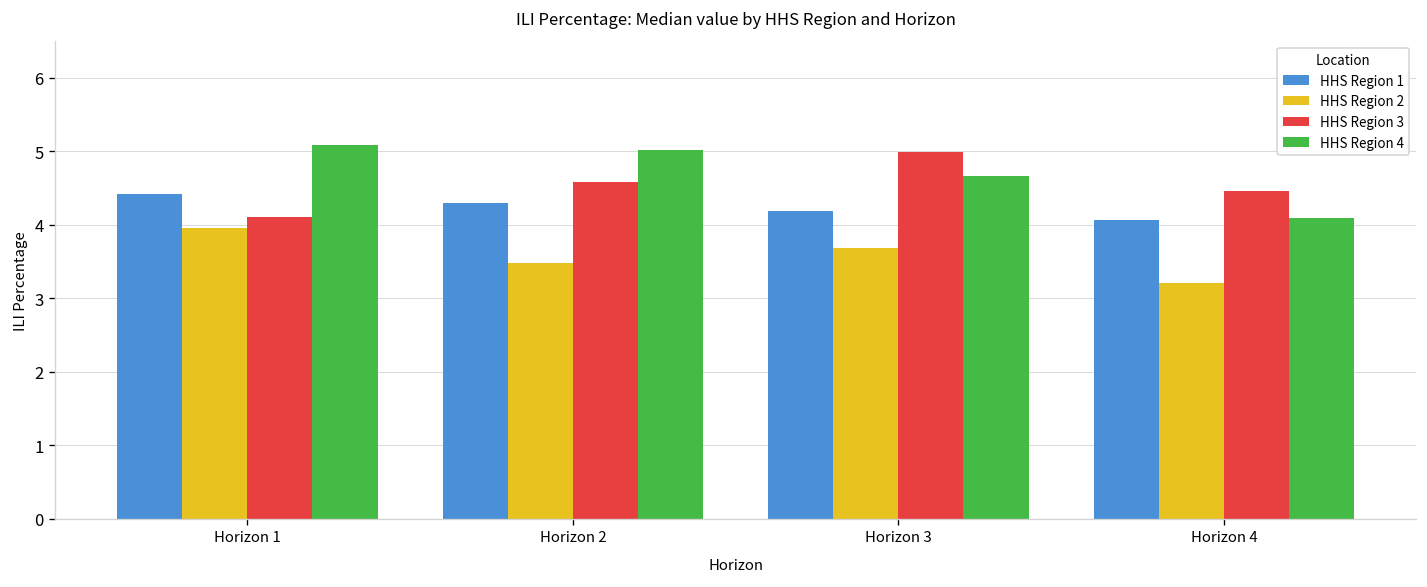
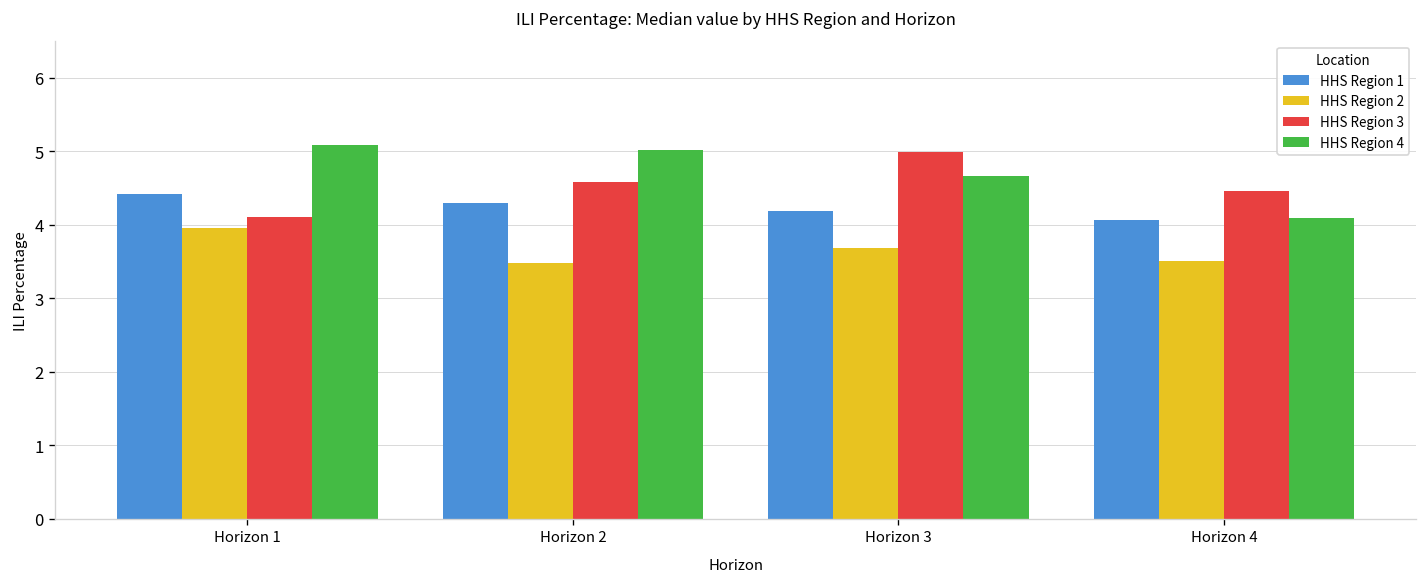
HHS Region 2, Horizon 4: 3.2 -> 3.5
